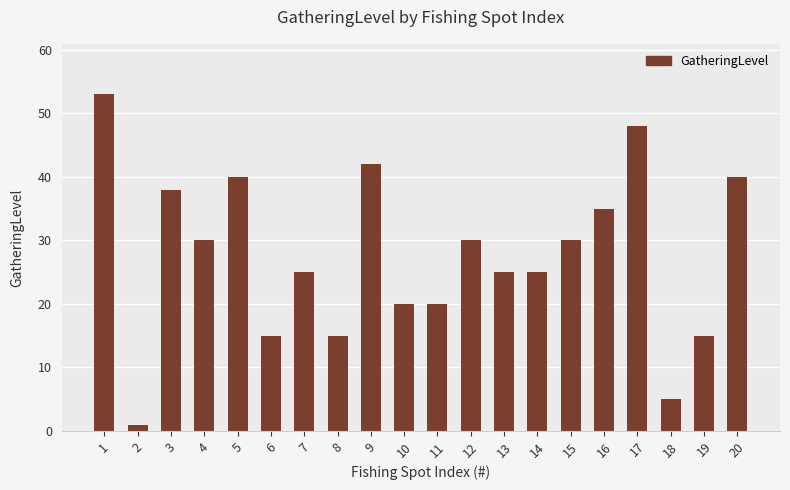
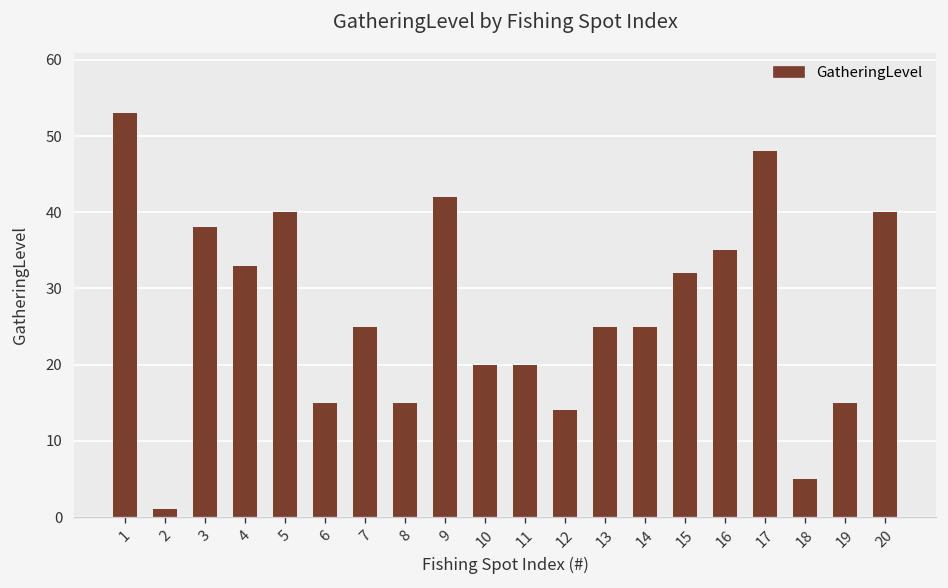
4: 30 -> 33
12: 30 -> 14
15: 30 -> 32
